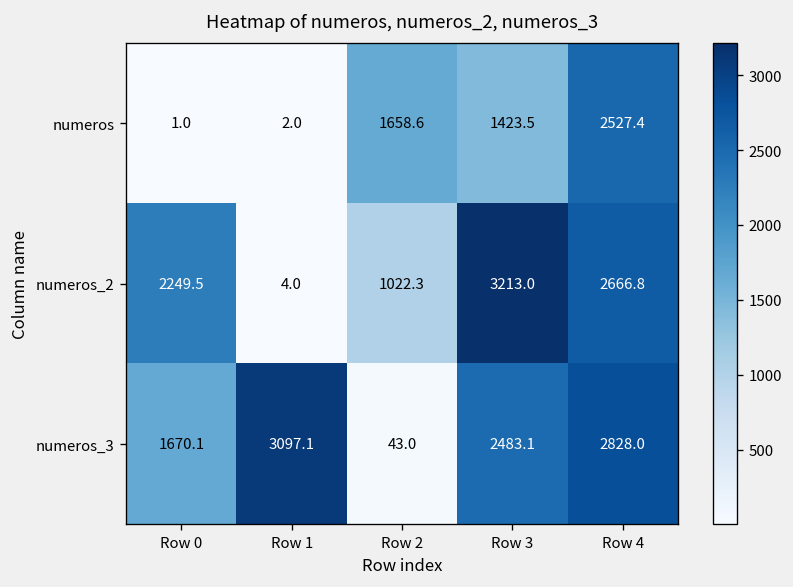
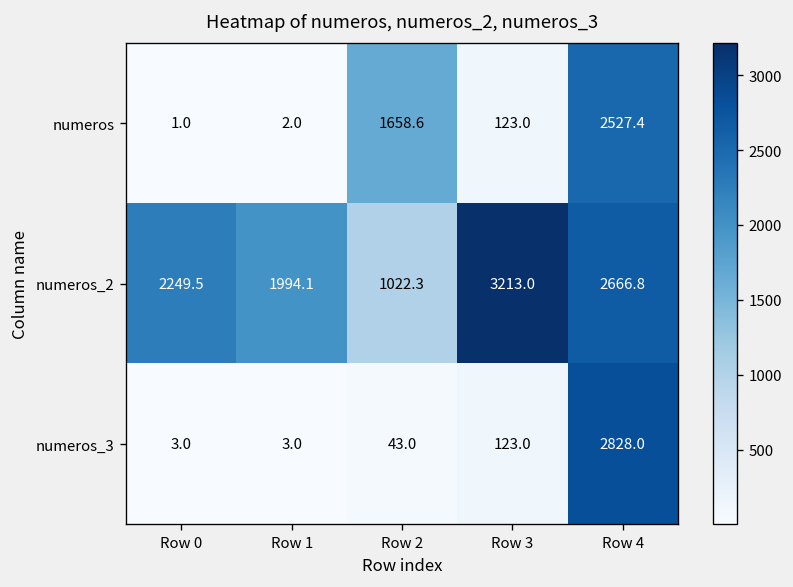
numeros, Row 3: 1423.5 -> 123.0
numeros_2, Row 1: 4.0 -> 1994.1
numeros_3, Row 0: 1670.1 -> 3.0
numeros_3, Row 1: 3097.1 -> 3.0
numeros_3, Row 3: 2483.1 -> 123.0
